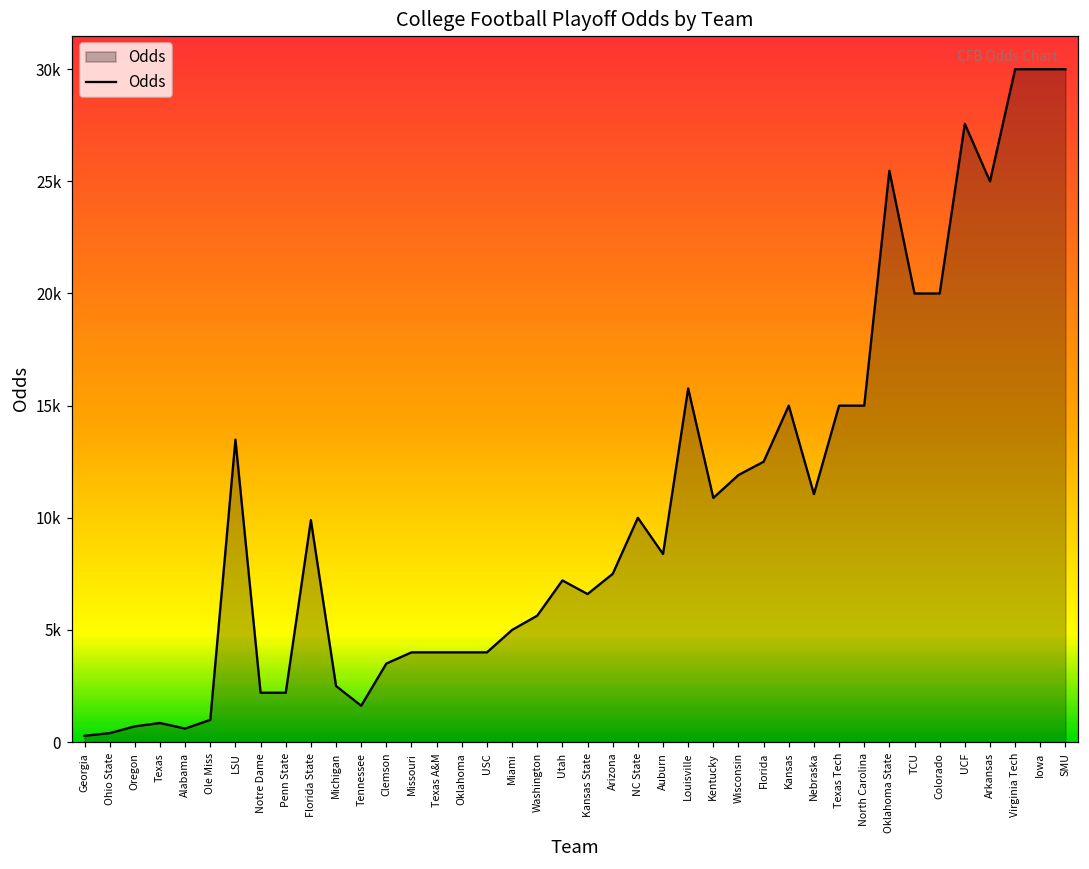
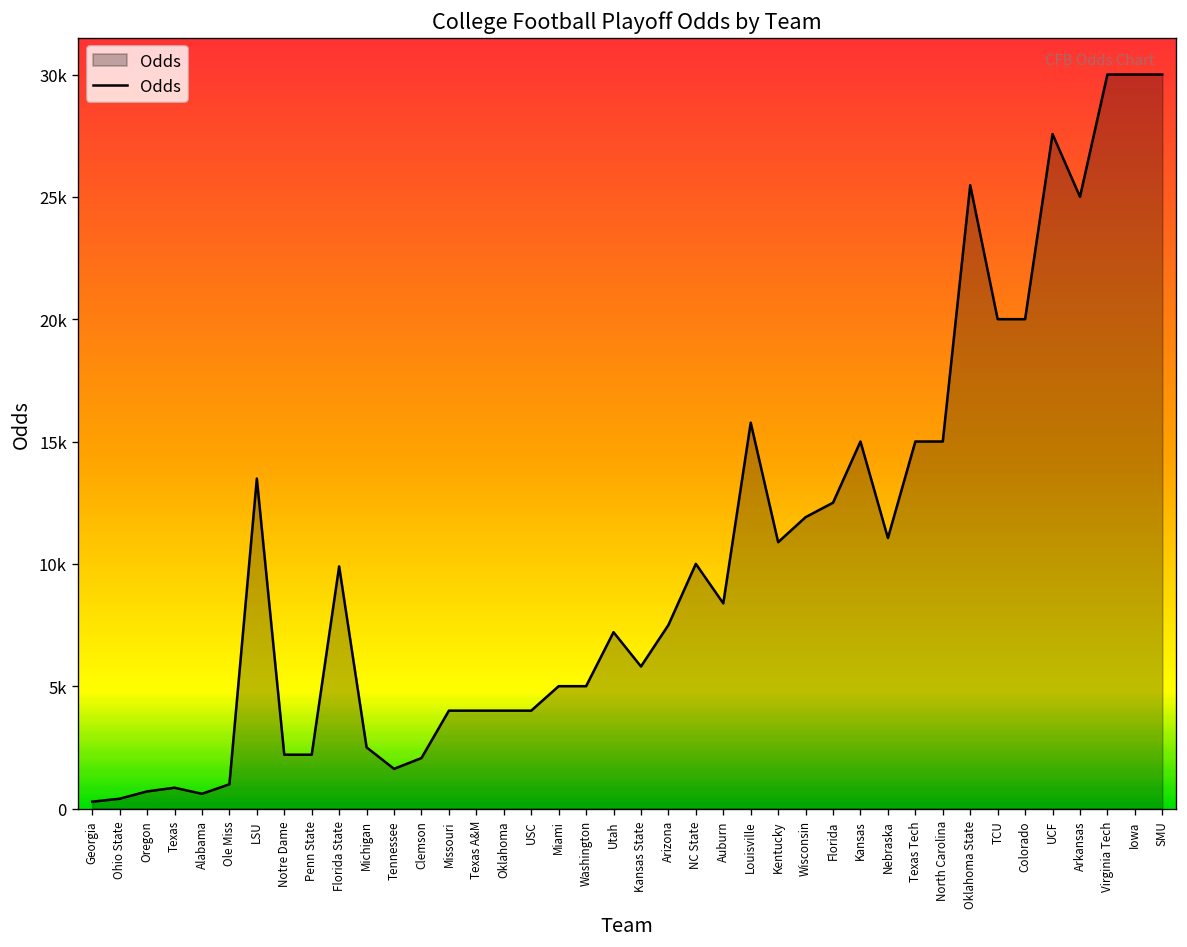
Clemson: 3500 -> 2100
Washington: 5600 -> 5000
Kansas State: 6600 -> 5800
